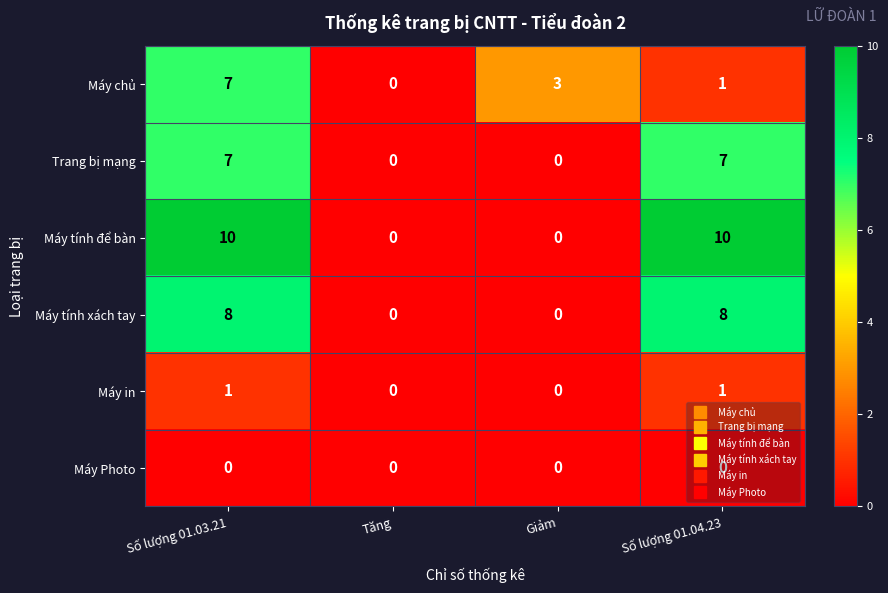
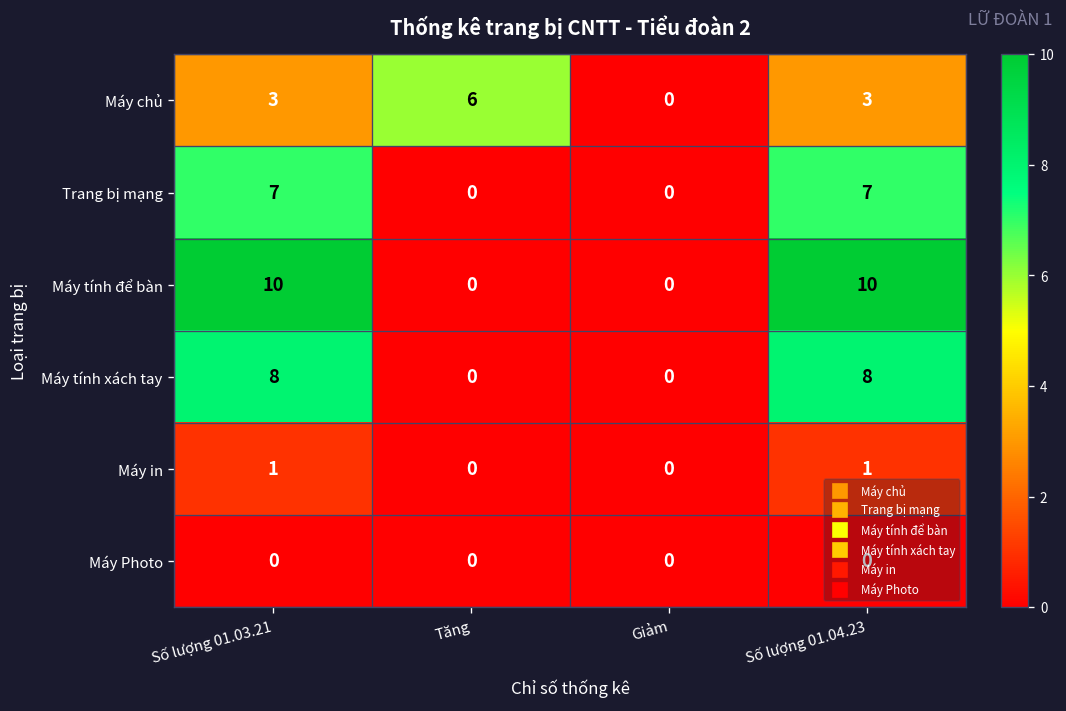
Máy chủ, Số lượng 01.03.21: 7 -> 3
Máy chủ, Tăng: 0 -> 6
Máy chủ, Giảm: 3 -> 0
Máy chủ, Số lượng 01.04.23: 1 -> 3
